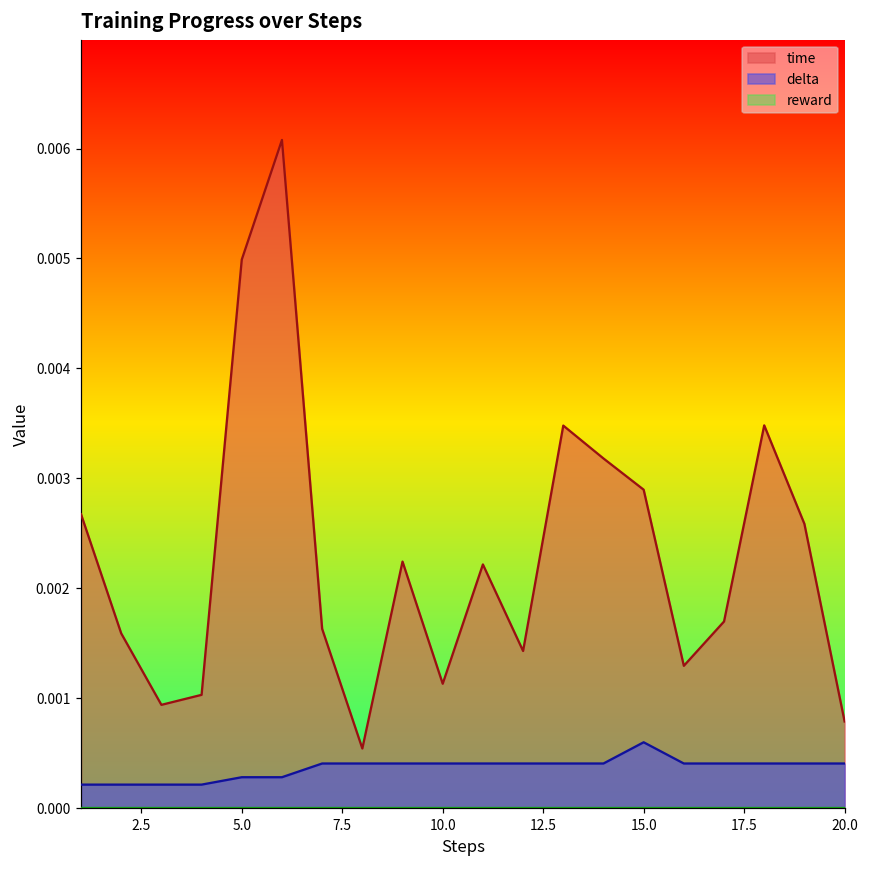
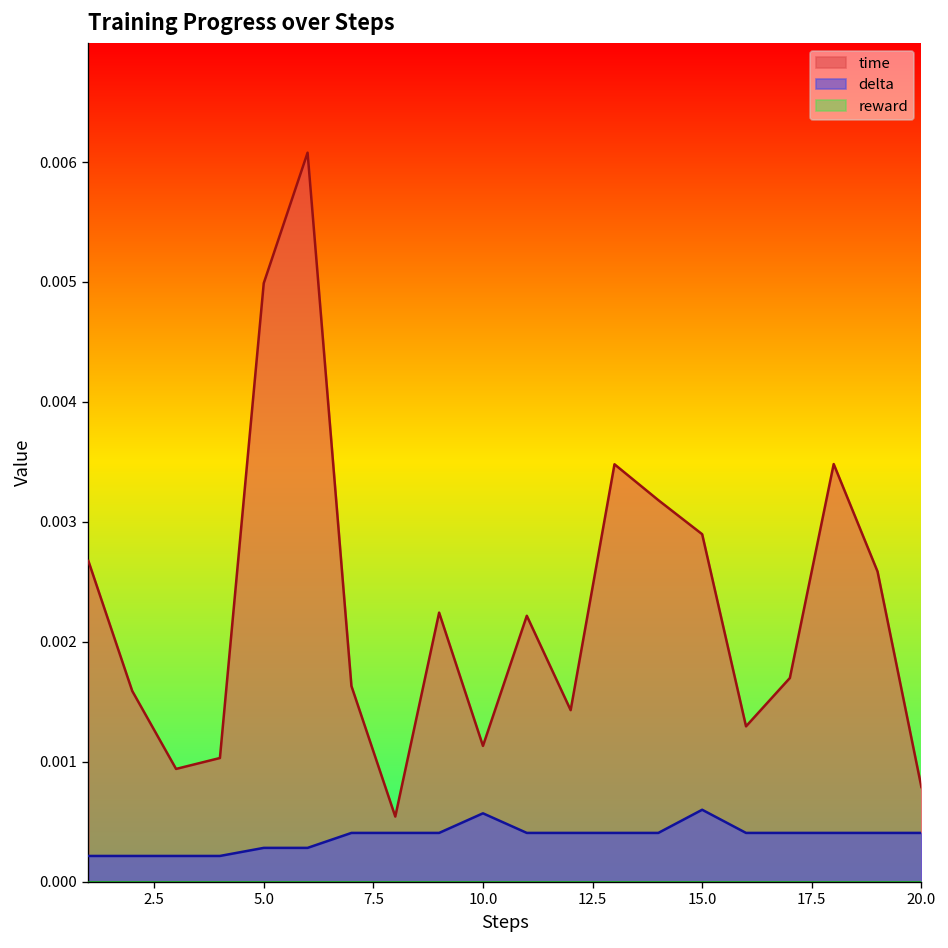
delta, 10.0: 0.0004 -> 0.0006
